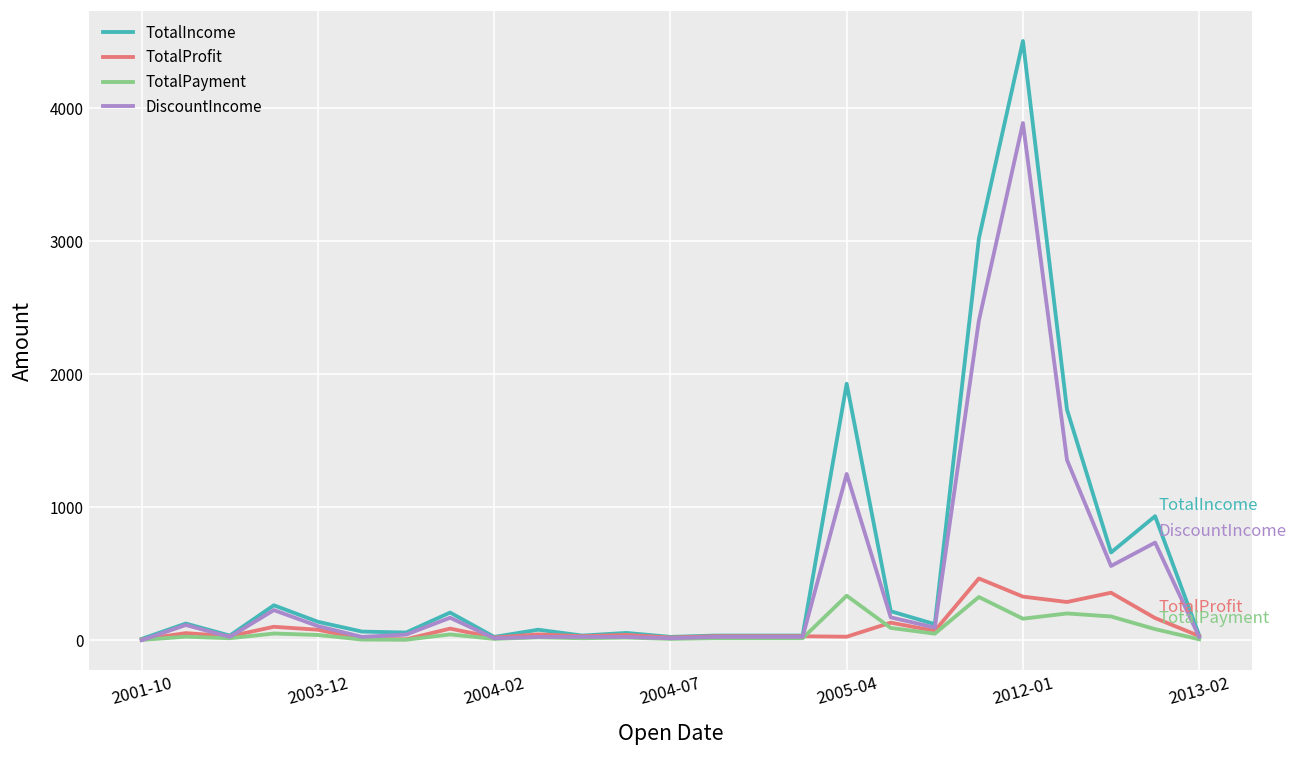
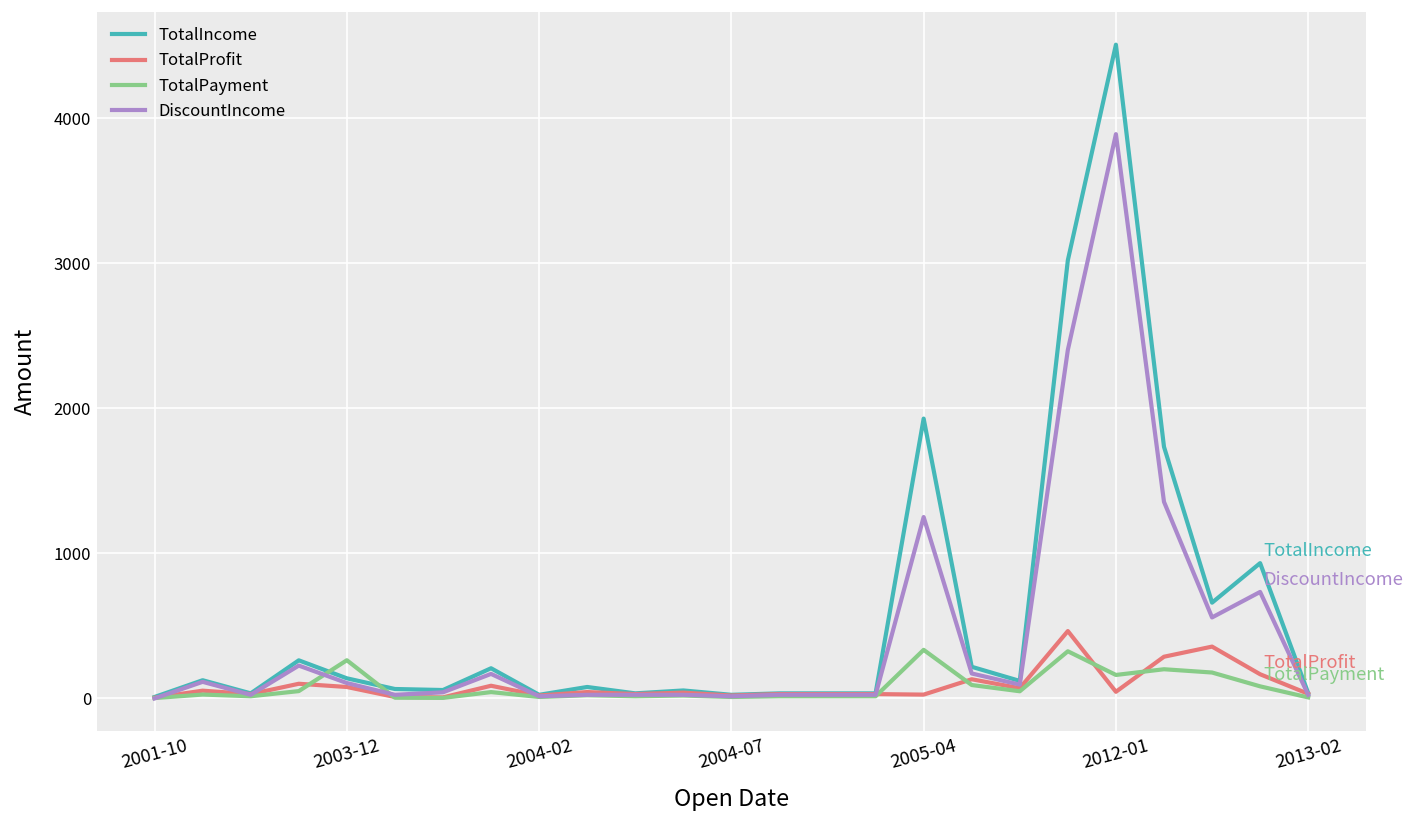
TotalPayment, 2003-12: 40 -> 260
TotalProfit, 2012-01: 330 -> 50
